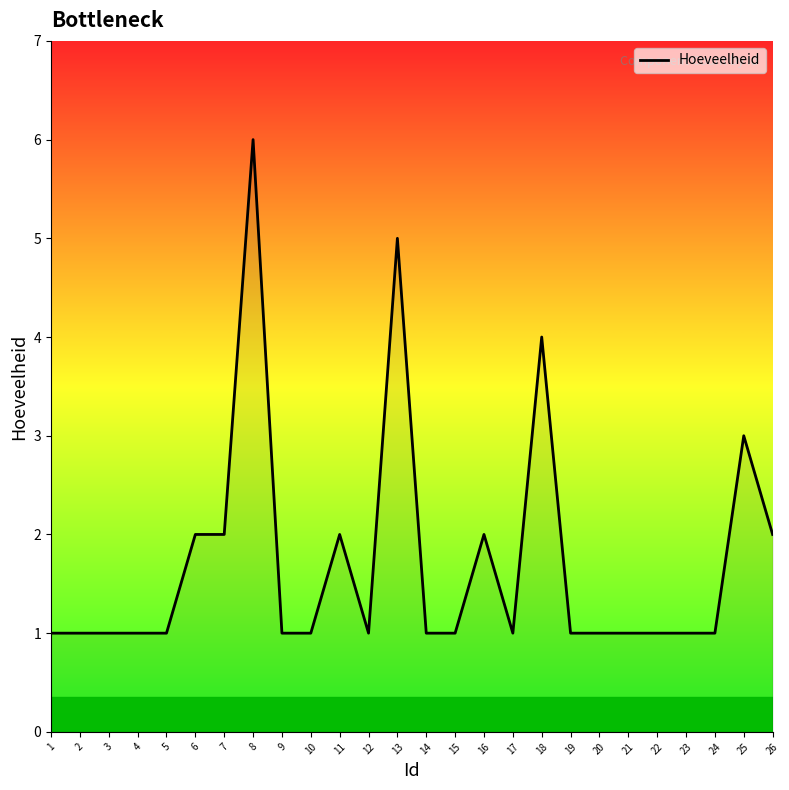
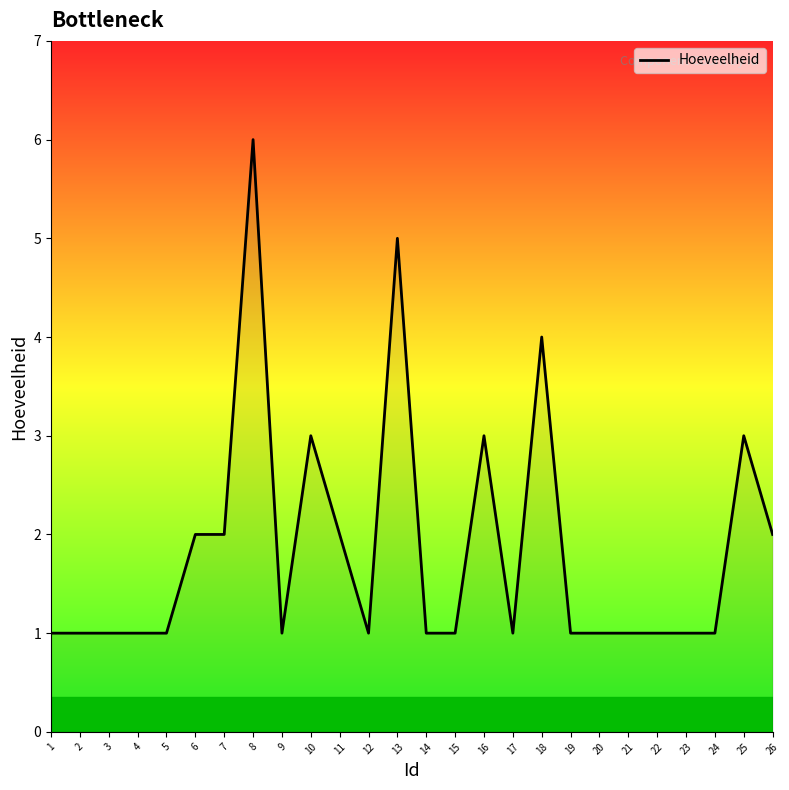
10: 1 -> 3
16: 2 -> 3
